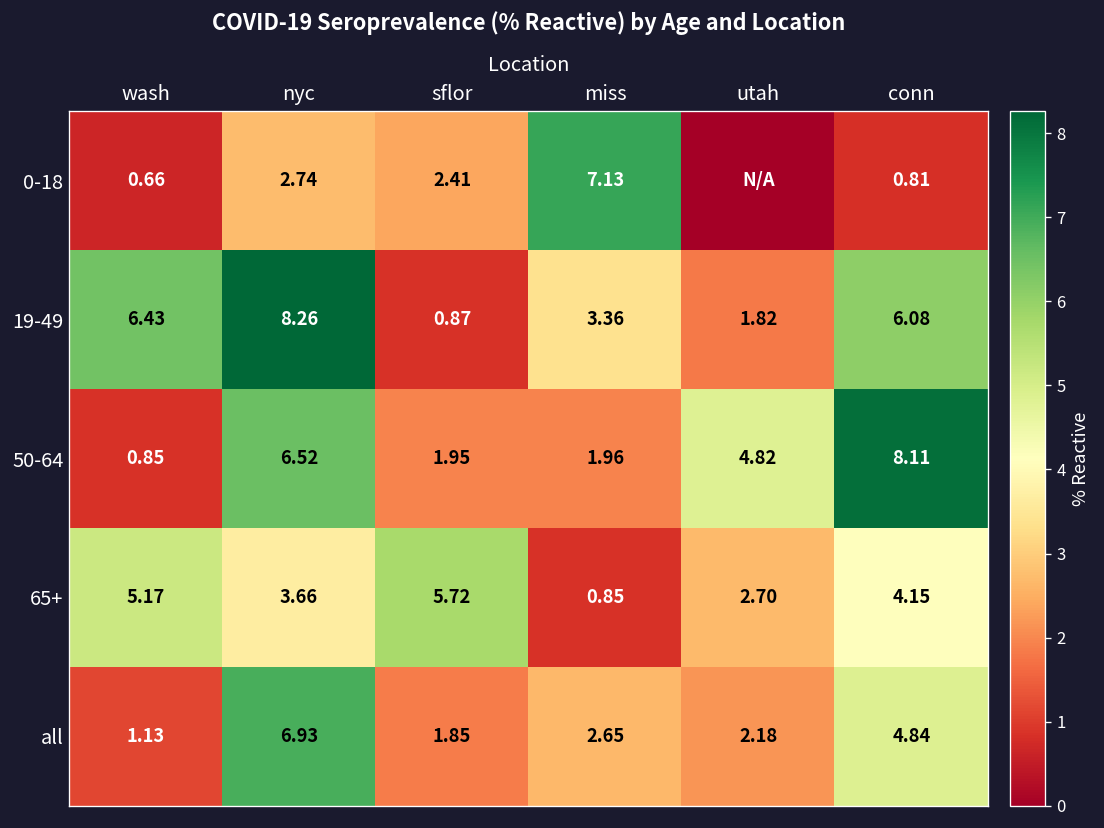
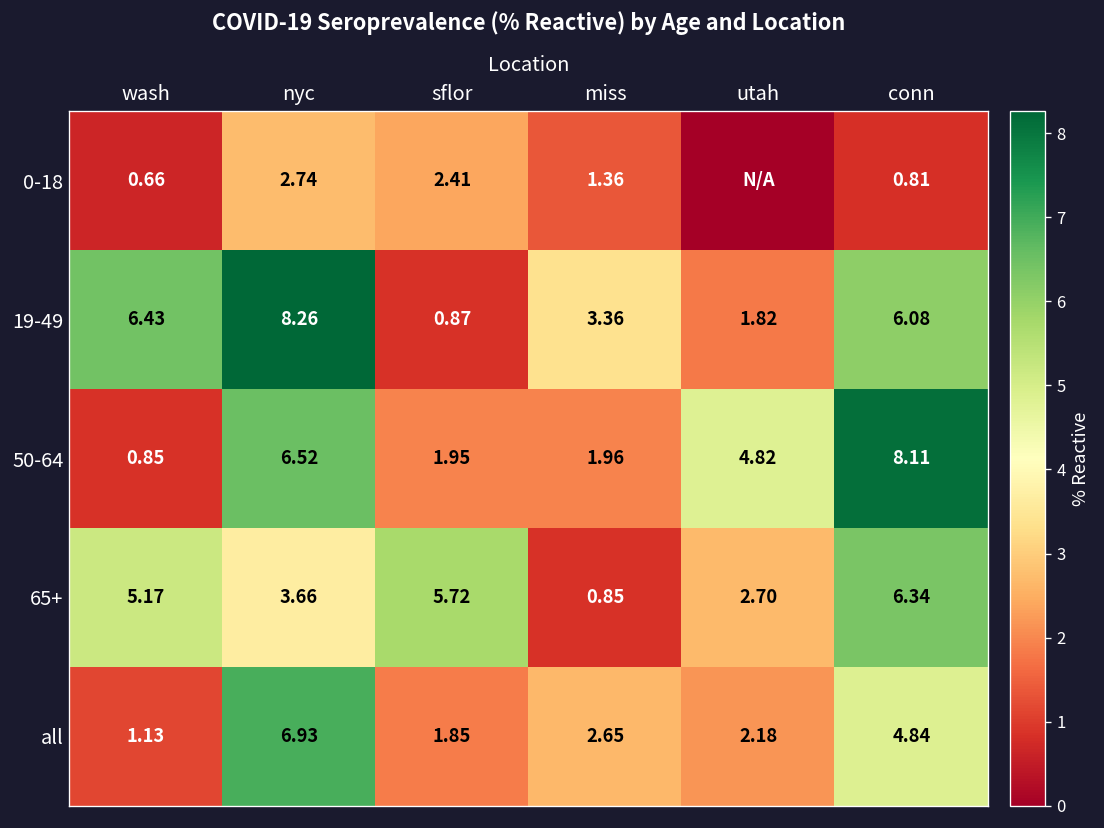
0-18, miss: 7.13 -> 1.36
65+, conn: 4.15 -> 6.34
